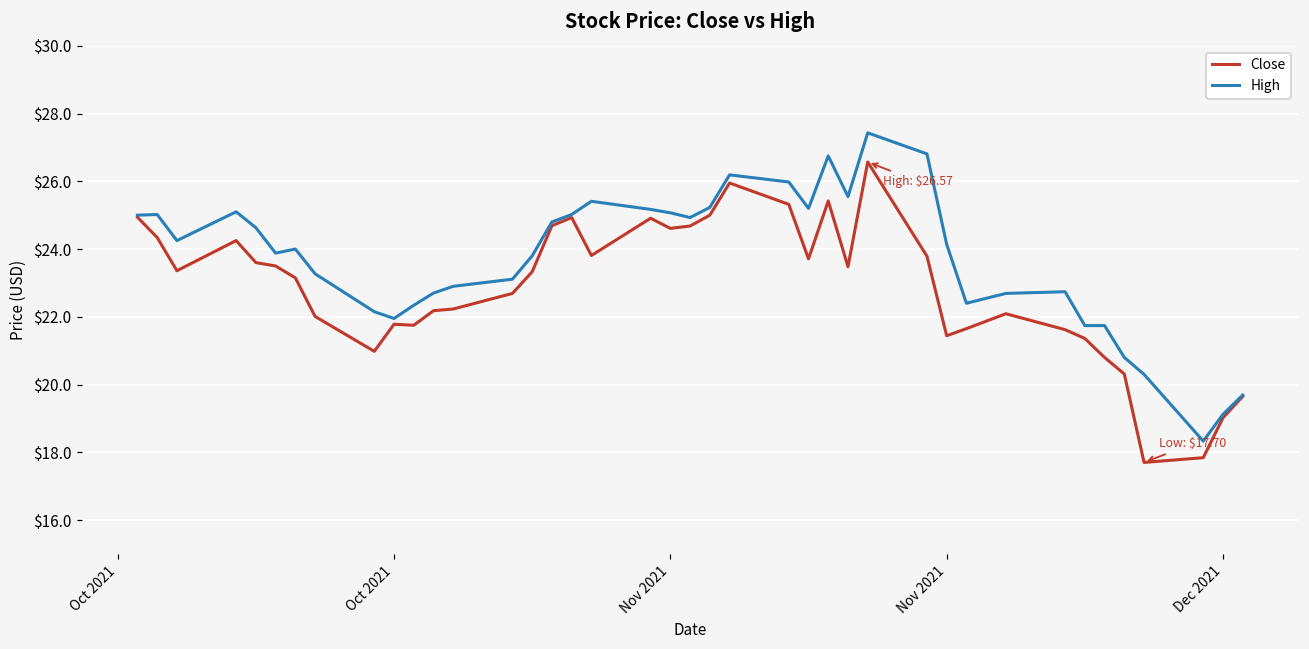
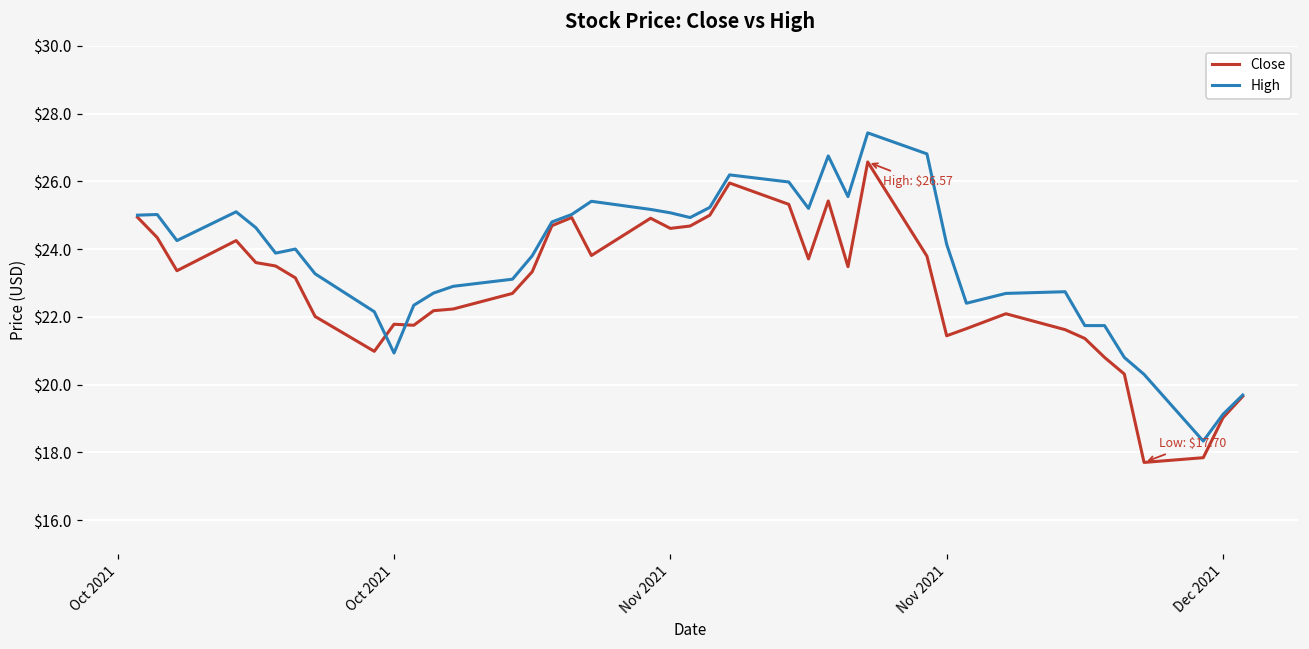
High, Oct 2021: $22.0 -> $20.9
